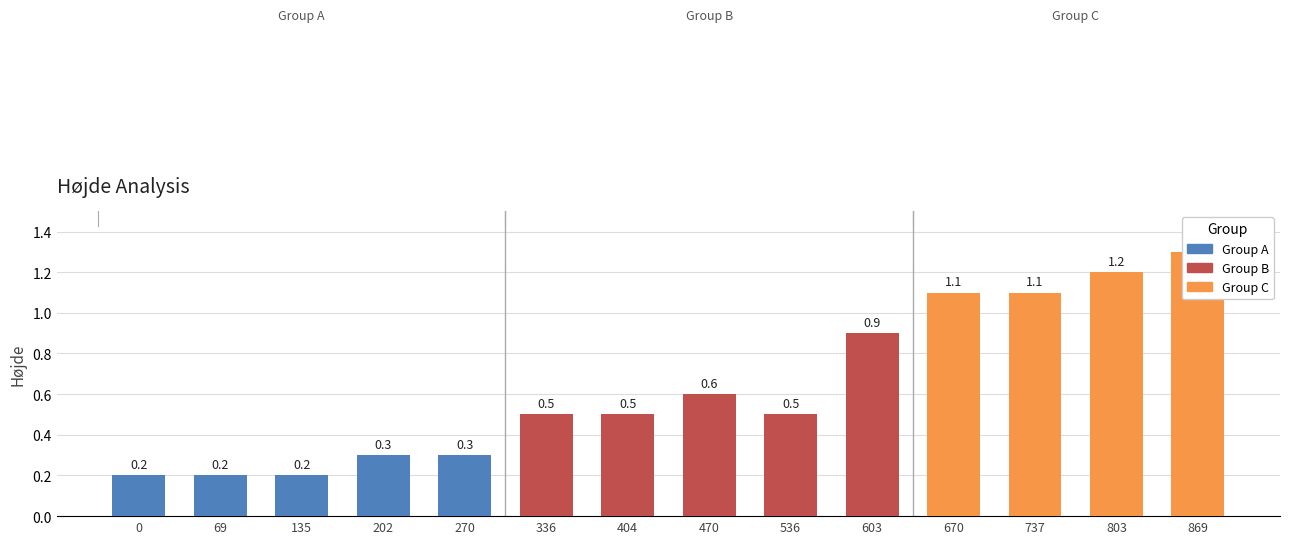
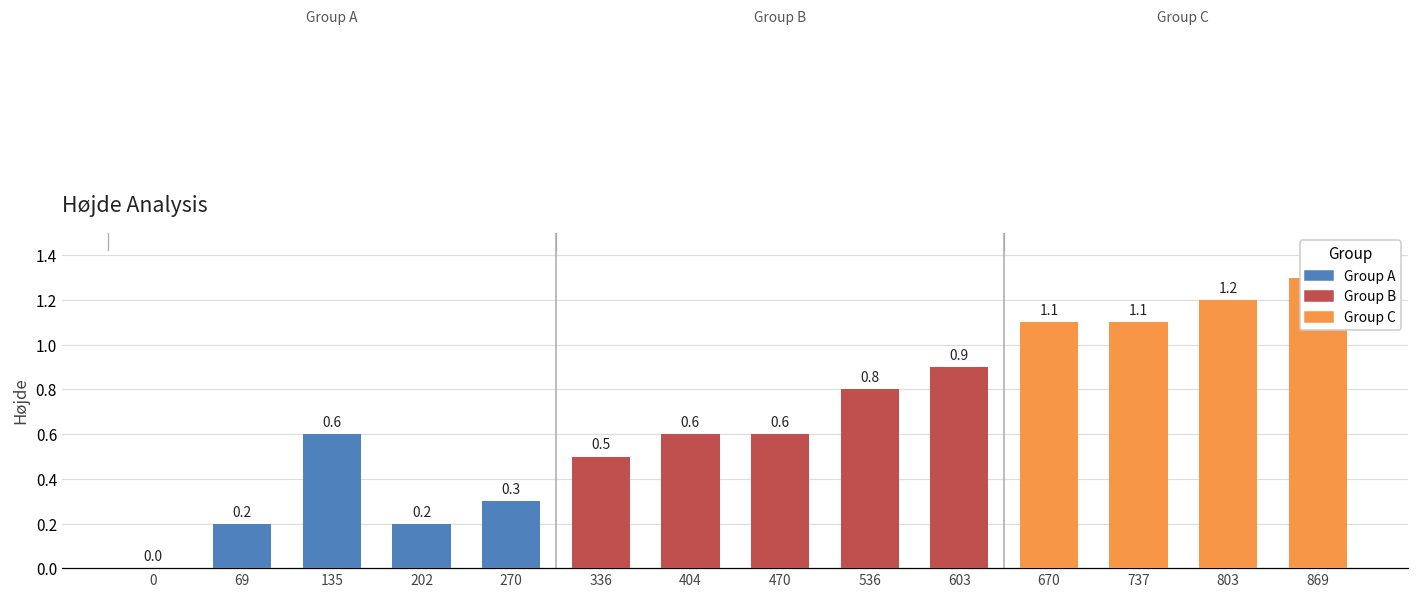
0: 0.2 -> 0.0
135: 0.2 -> 0.6
202: 0.3 -> 0.2
404: 0.5 -> 0.6
536: 0.5 -> 0.8
